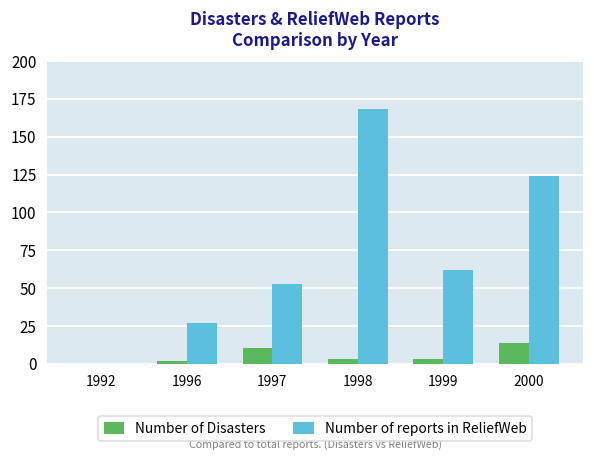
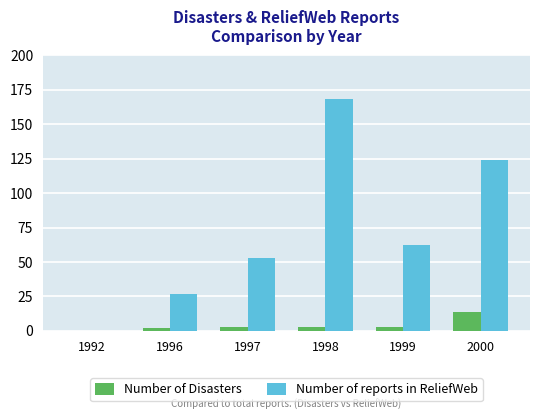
Number of Disasters, 1997: 11 -> 3
